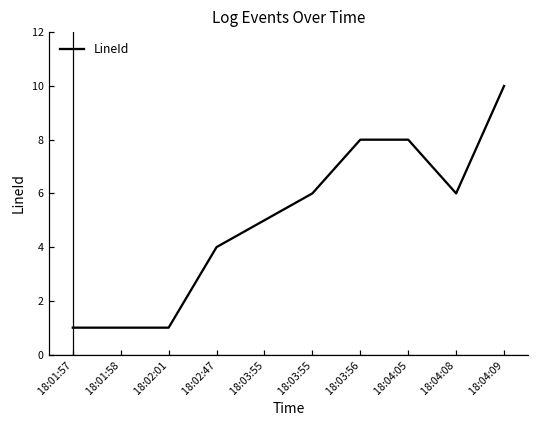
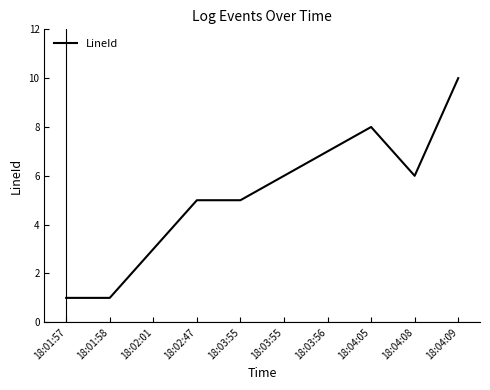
18:02:01: 1 -> 3
18:02:47: 4 -> 5
18:03:56: 8 -> 7
